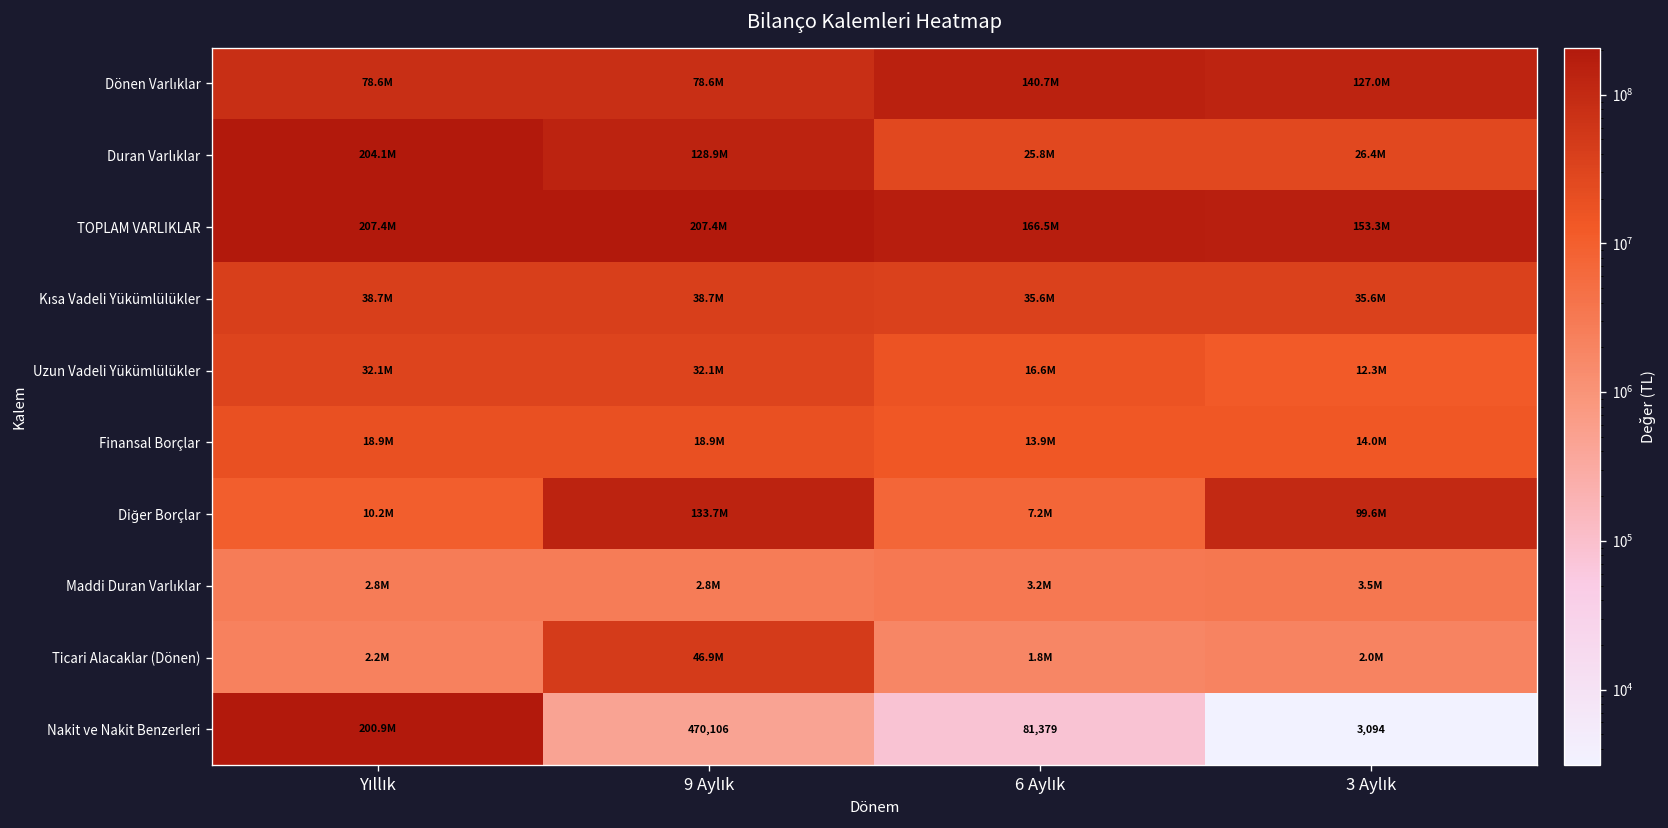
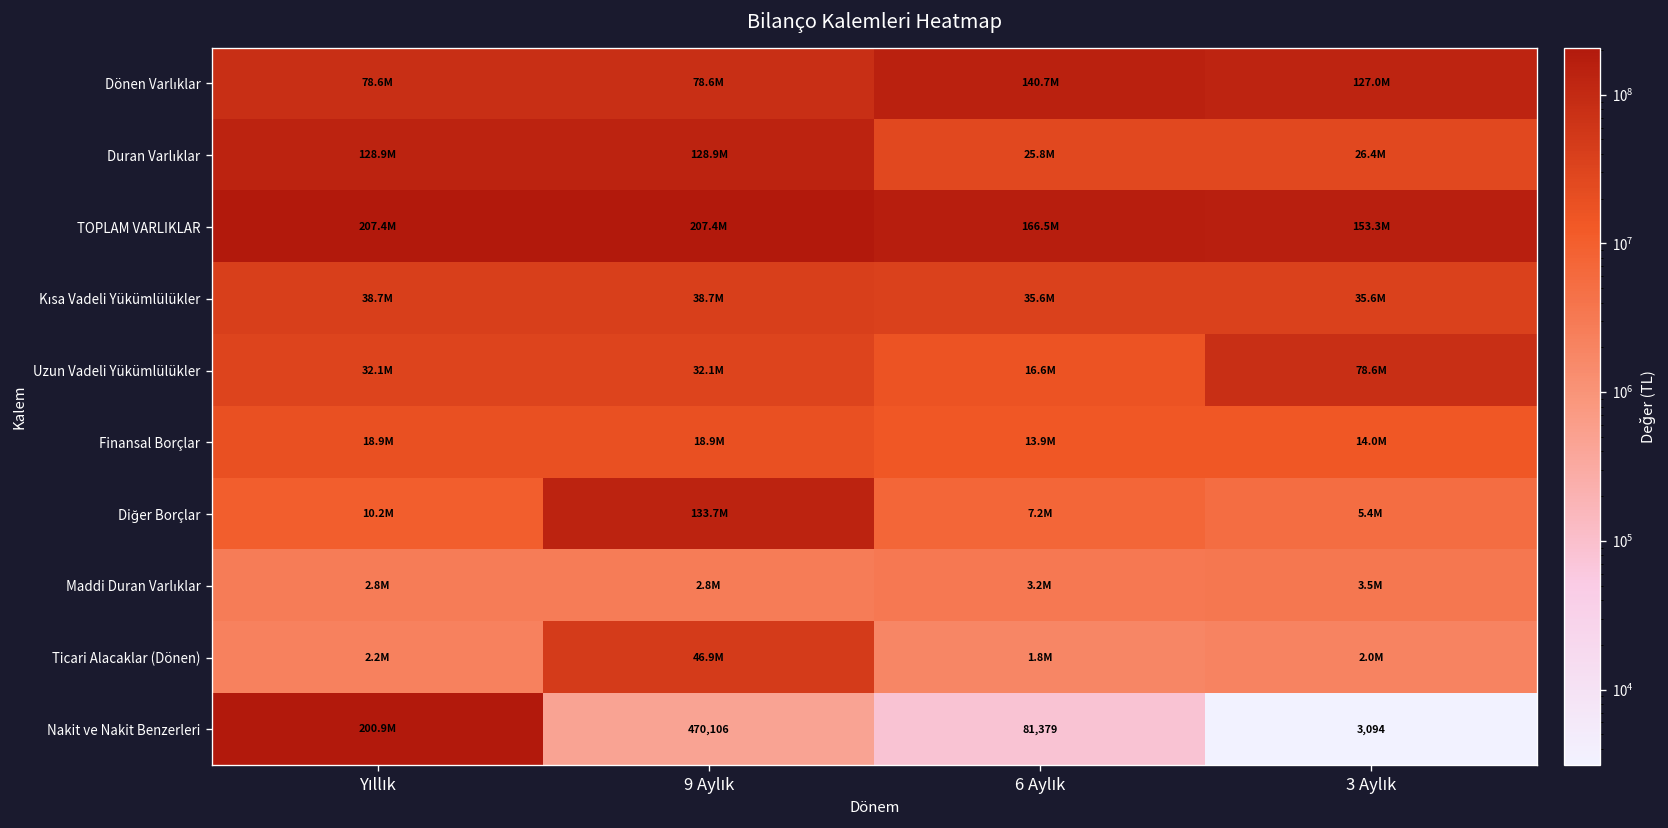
Duran Varlıklar, Yıllık: 204.1M -> 128.9M
Uzun Vadeli Yükümlülükler, 3 Aylık: 12.3M -> 78.6M
Diğer Borçlar, 3 Aylık: 99.6M -> 5.4M
